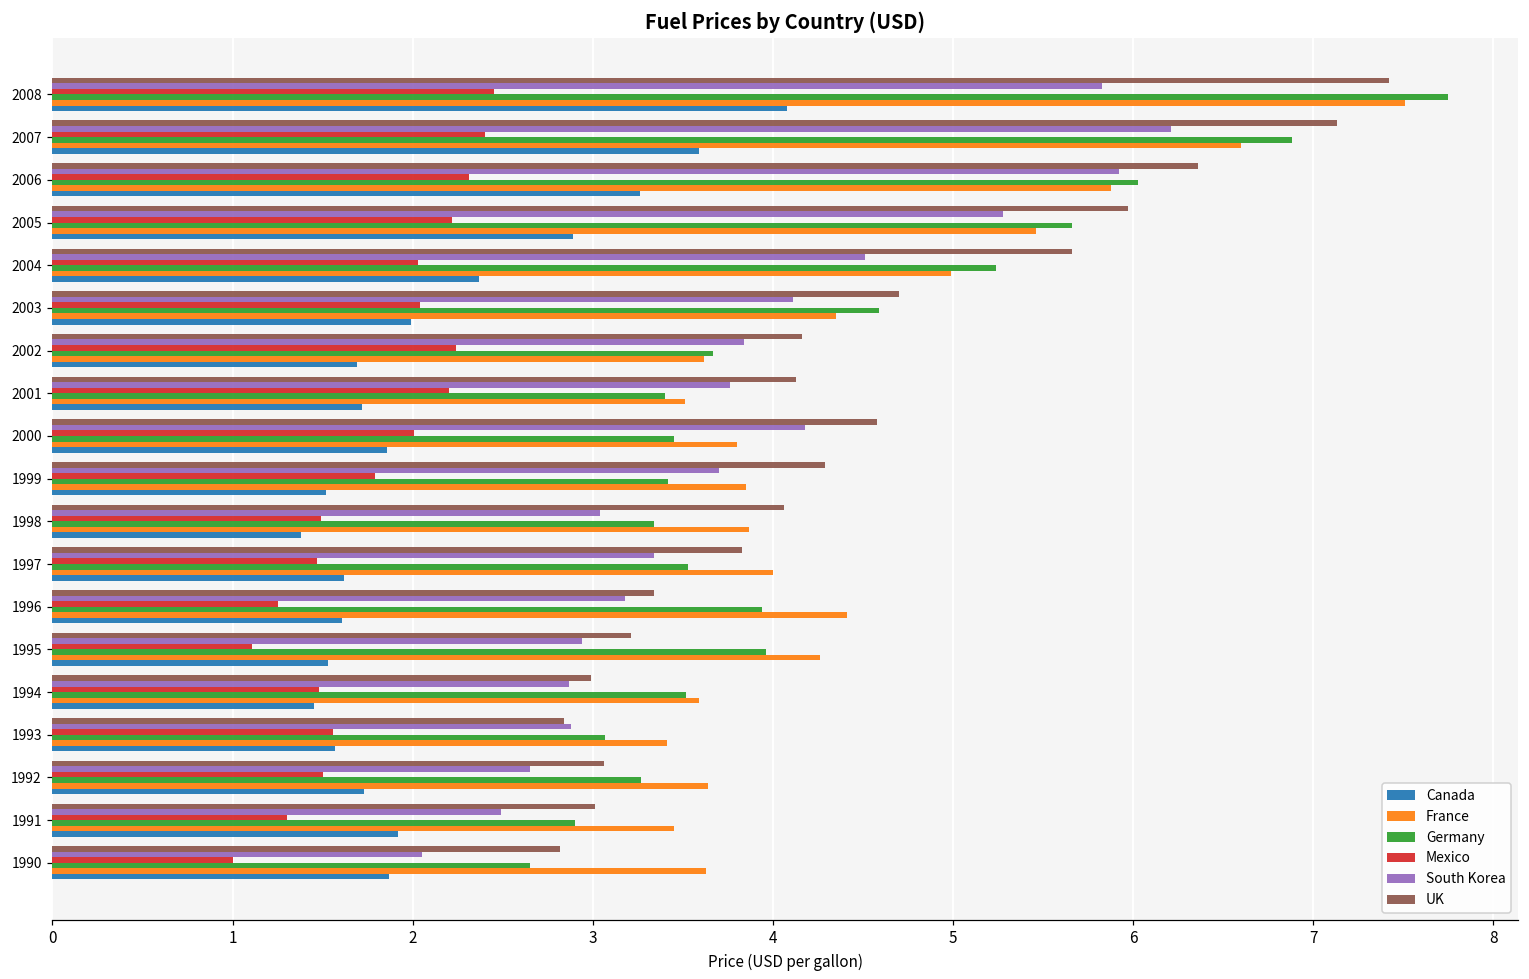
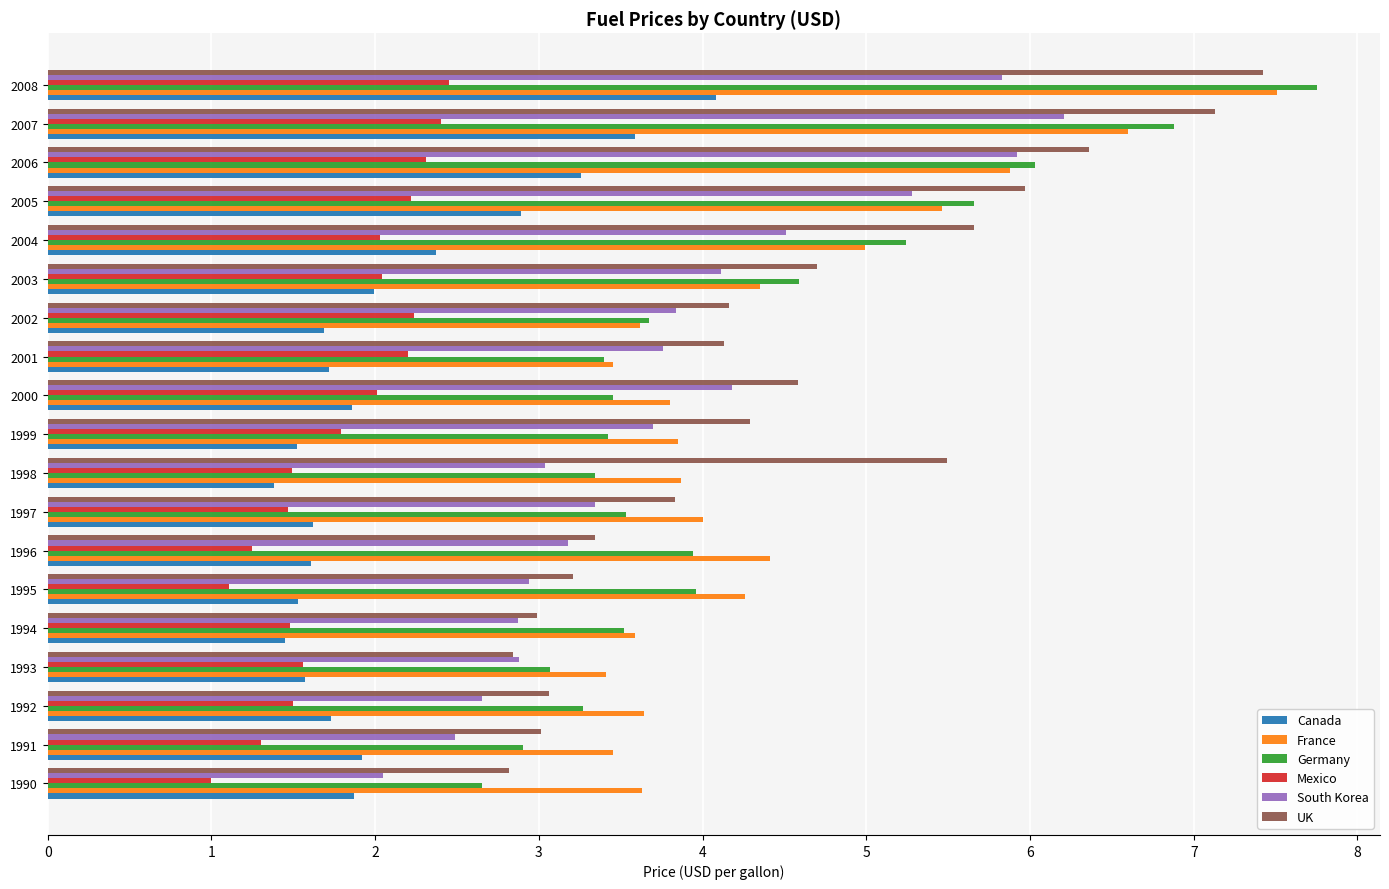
France, 2001: 3.51 -> 3.45
UK, 1998: 4.06 -> 5.49
